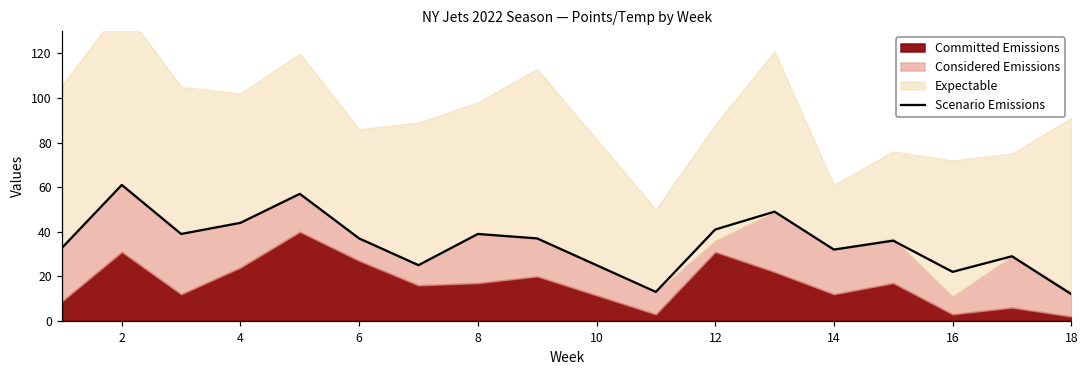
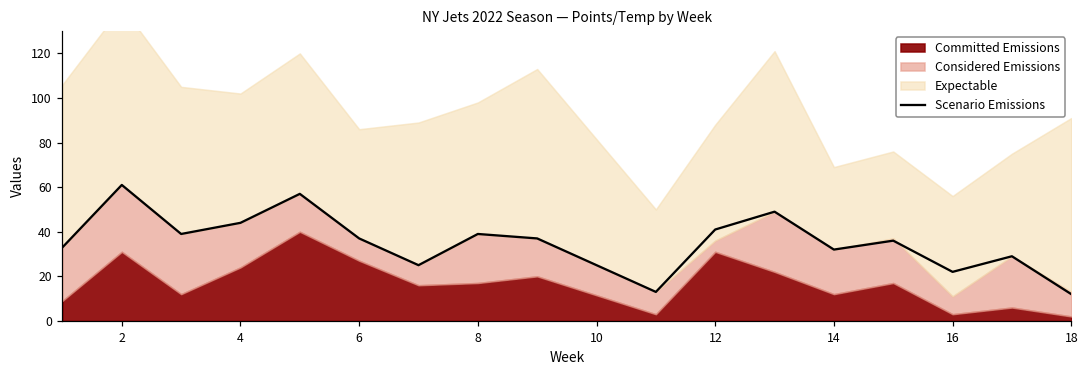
Expectable, 14: 29 -> 37
Expectable, 16: 61 -> 45
